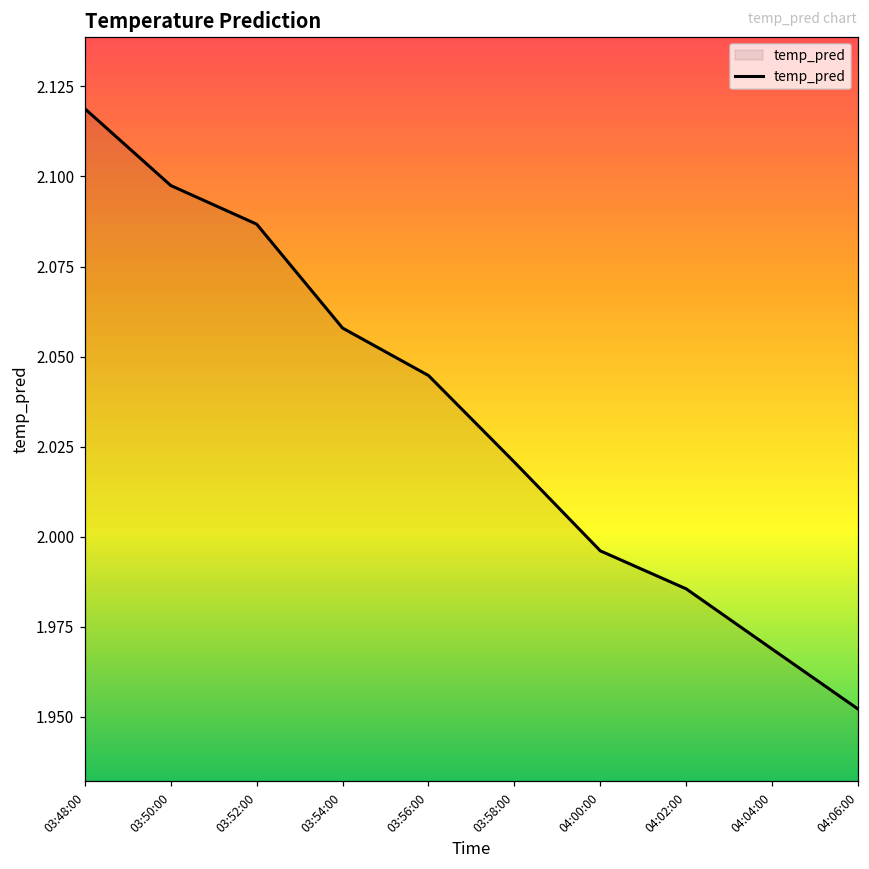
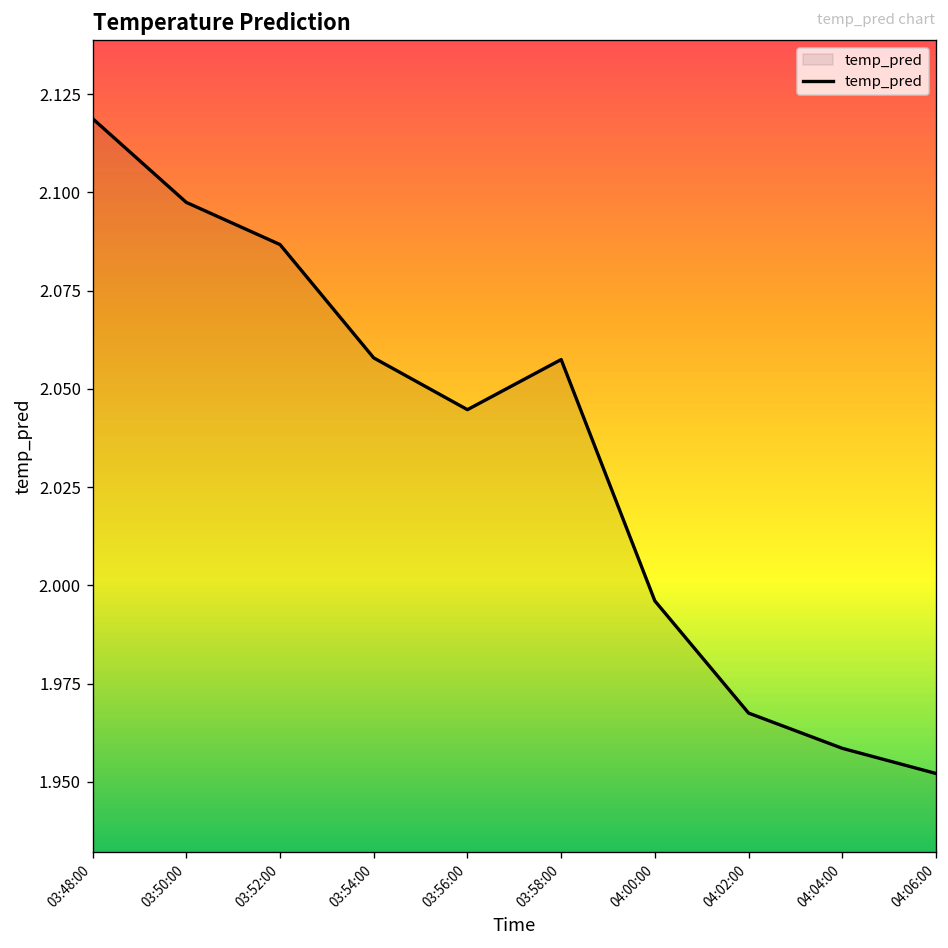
03:58:00: 2.021 -> 2.057
04:02:00: 1.986 -> 1.968
04:04:00: 1.969 -> 1.959
